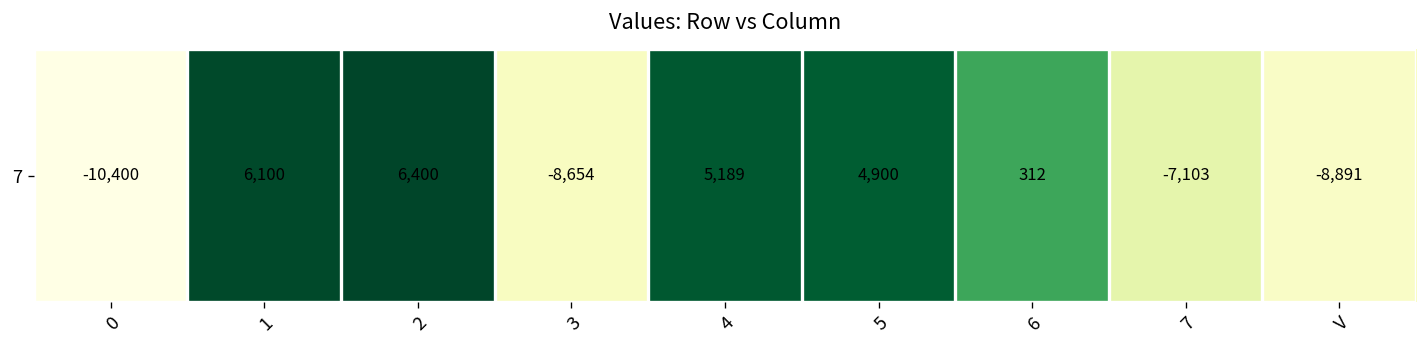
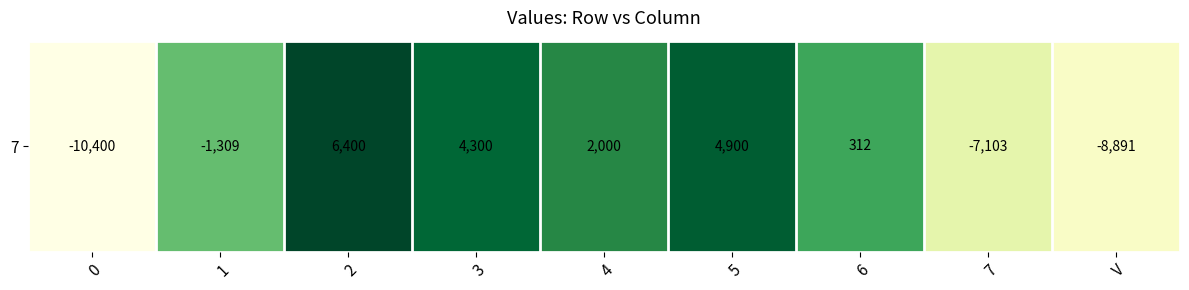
7, 1: 6,100 -> -1,309
7, 3: -8,654 -> 4,300
7, 4: 5,189 -> 2,000
